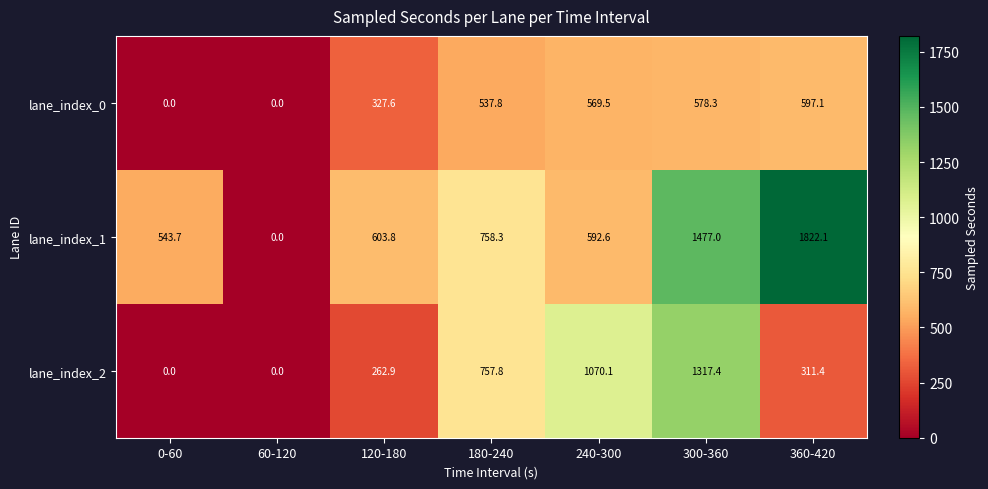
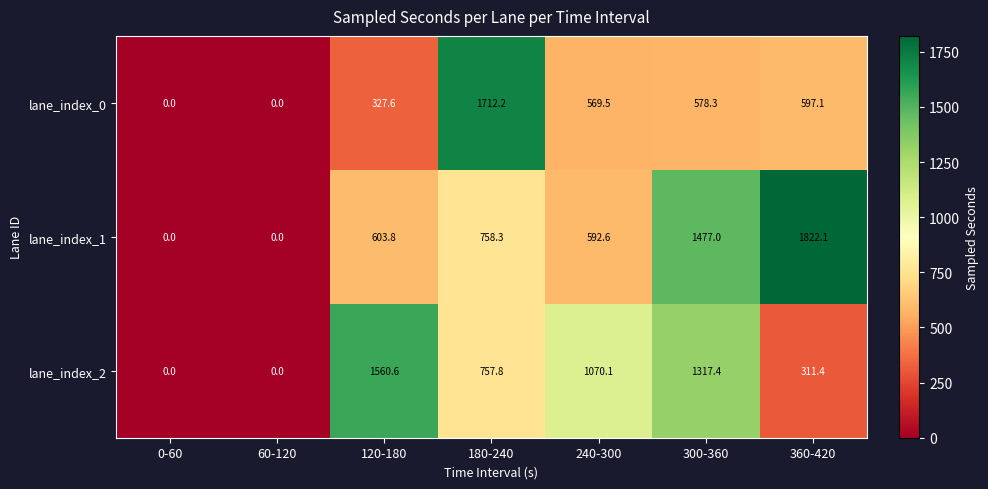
lane_index_0, 180-240: 537.8 -> 1712.2
lane_index_1, 0-60: 543.7 -> 0.0
lane_index_2, 120-180: 262.9 -> 1560.6
